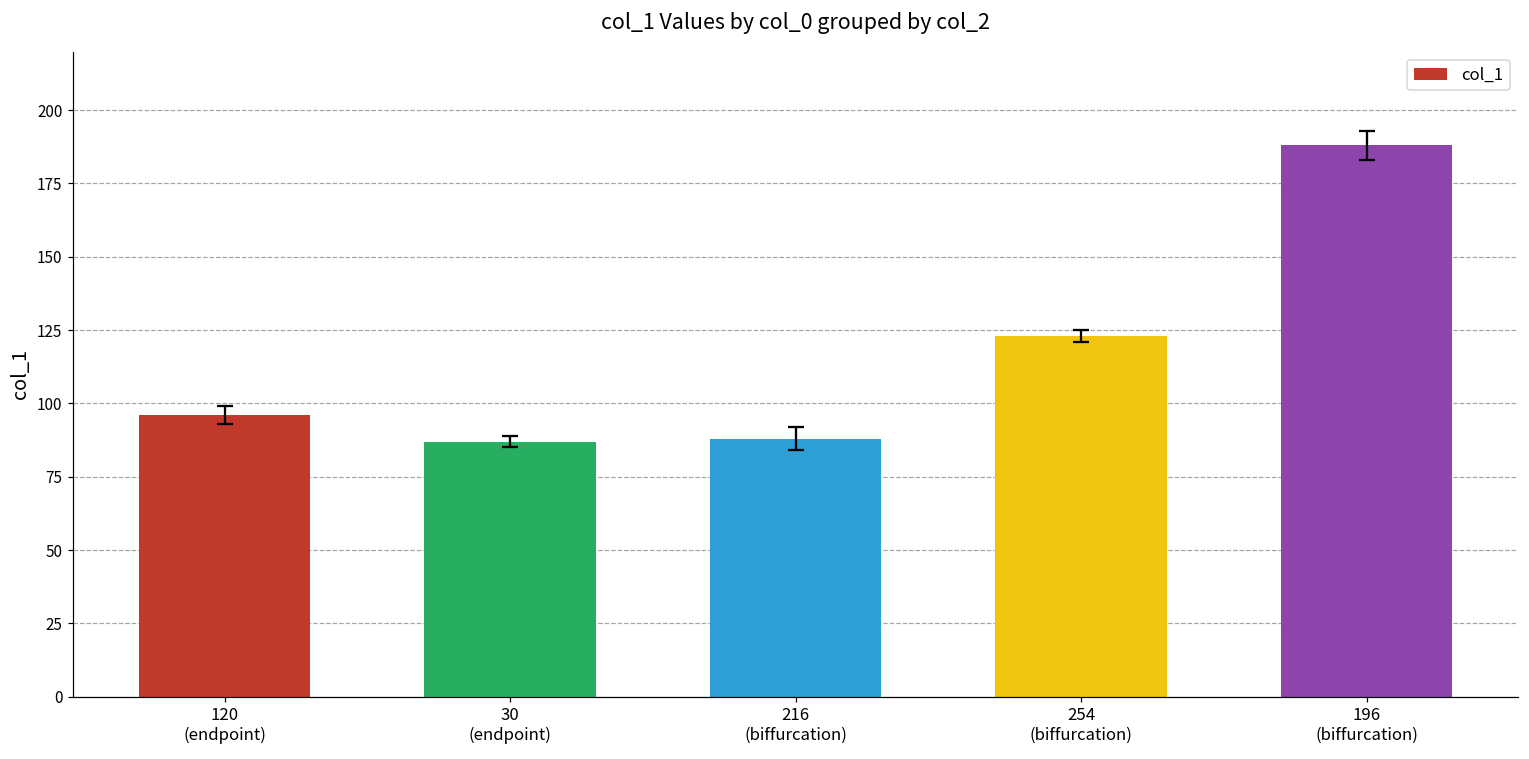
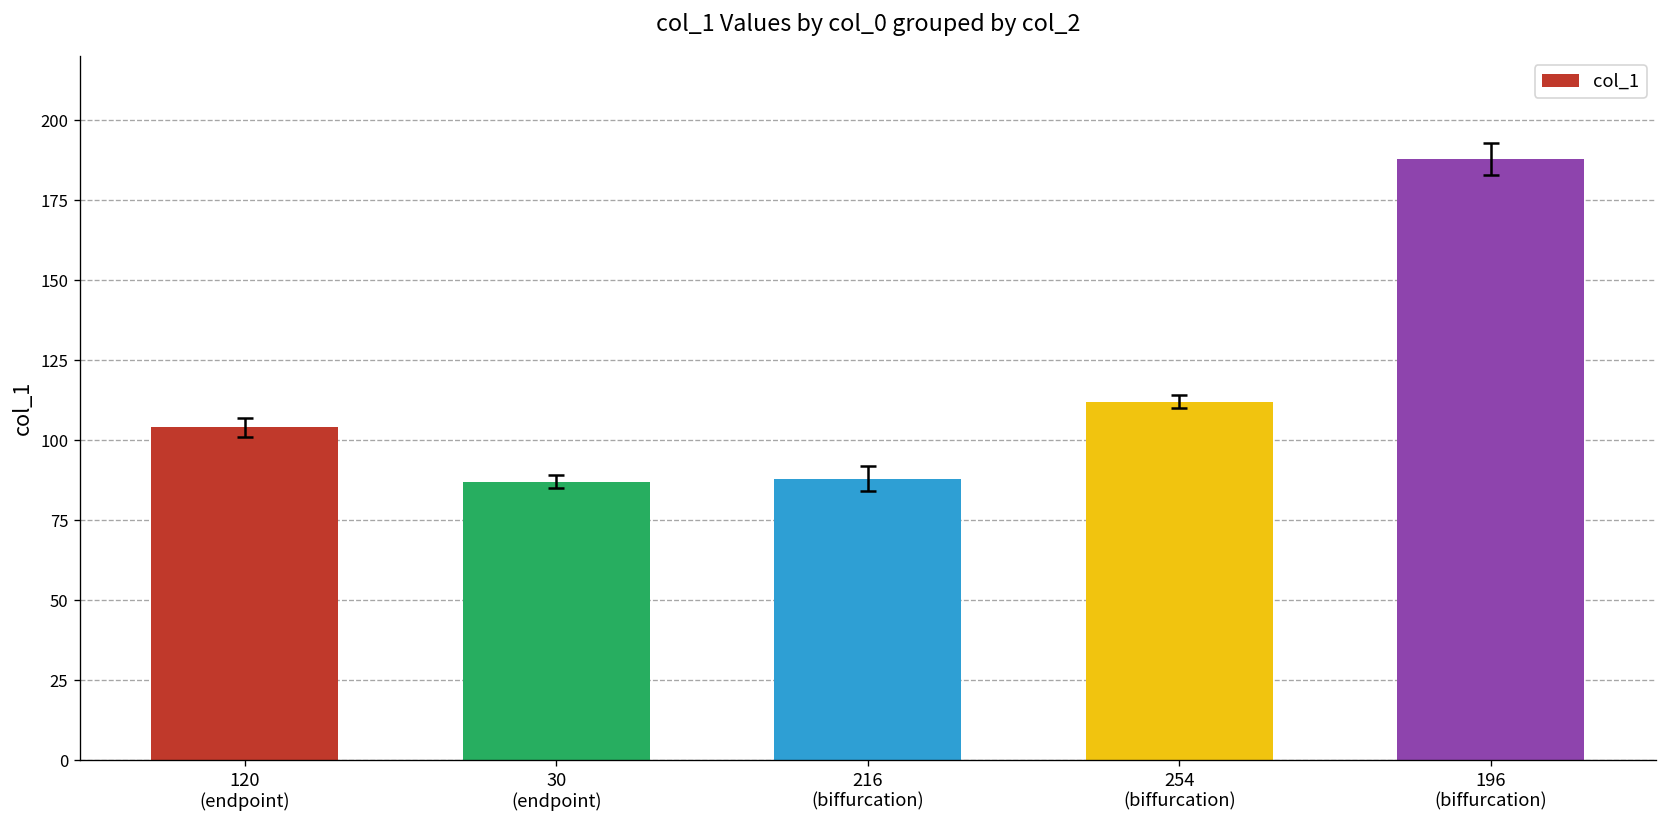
col_1, 120 (endpoint): 96 -> 104
col_1, 254 (biffurcation): 123 -> 112
